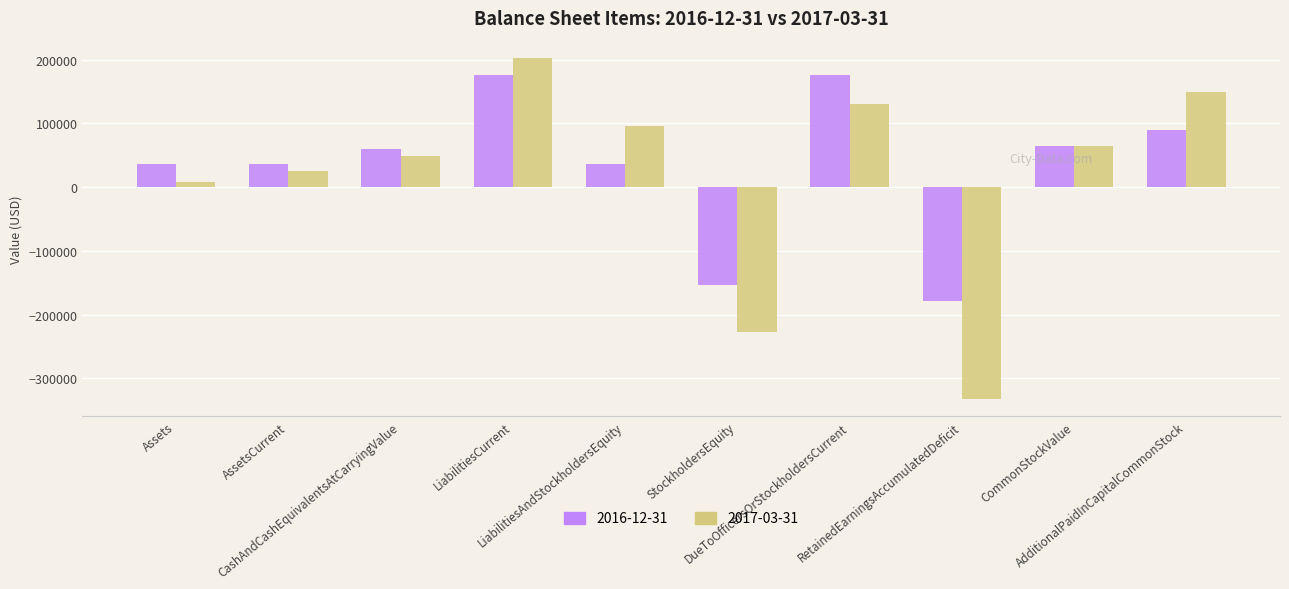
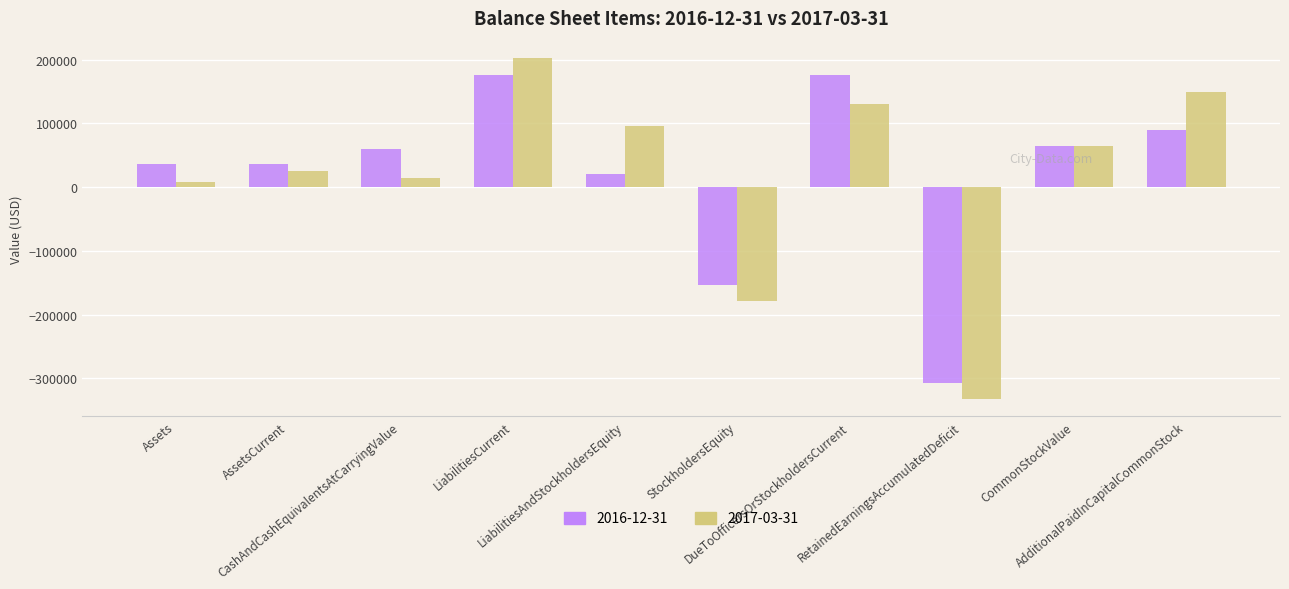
2017-03-31, CashAndCashEquivalentsAtCarryingValue: 50000 -> 10000
2016-12-31, LiabilitiesAndStockholdersEquity: 40000 -> 20000
2017-03-31, StockholdersEquity: -230000 -> -180000
2016-12-31, RetainedEarningsAccumulatedDeficit: -180000 -> -310000
